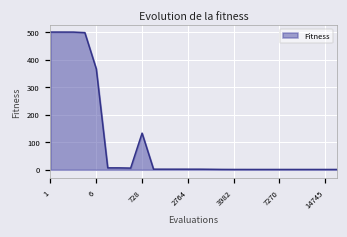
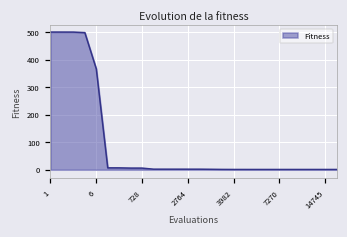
728: 130 -> 10
